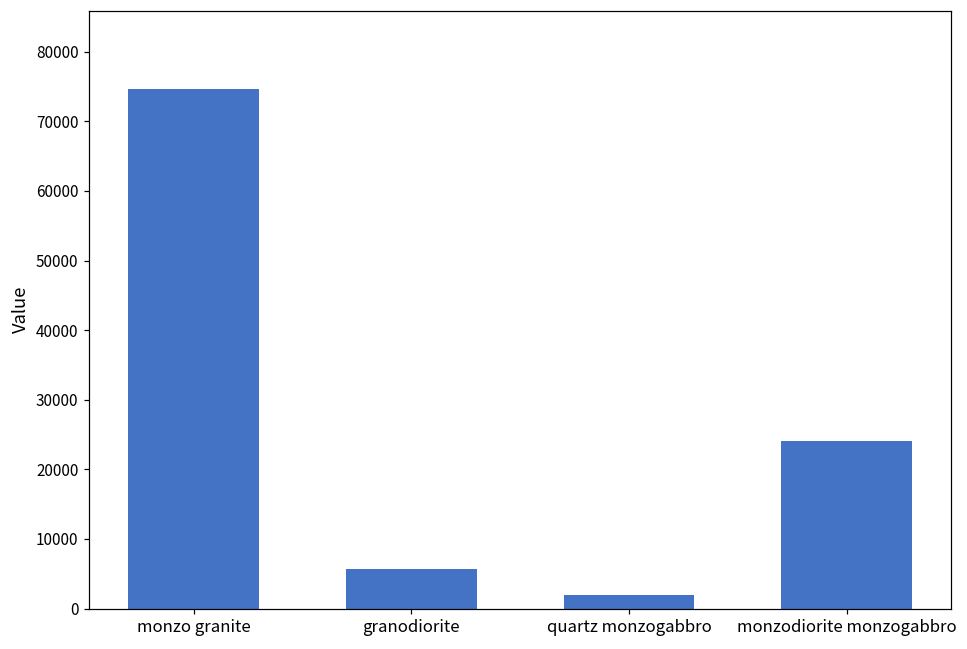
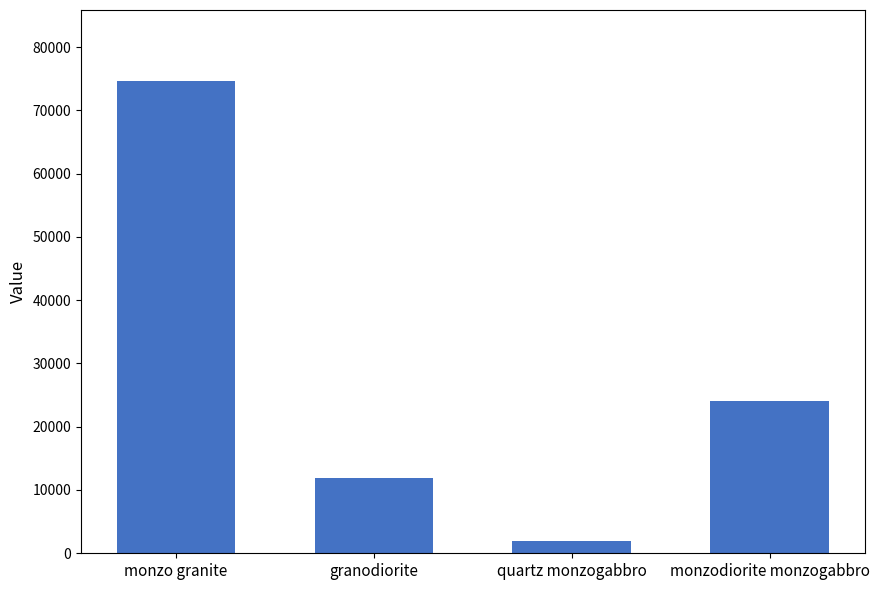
granodiorite: 6000 -> 12000
